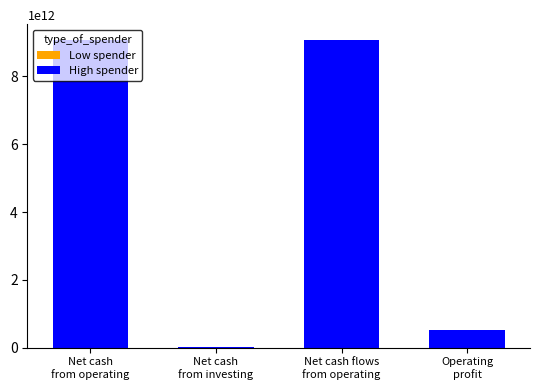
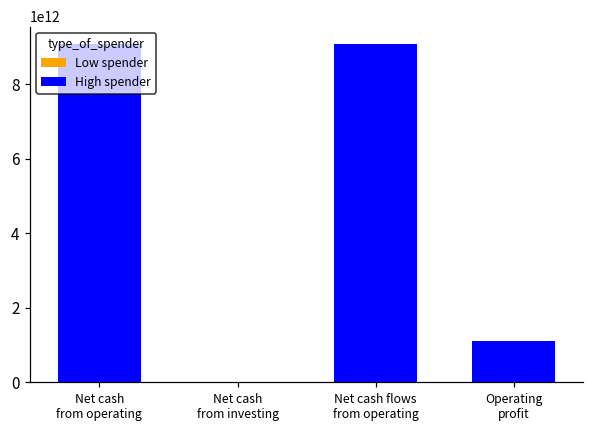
High spender, Operating profit: 500000000000 -> 1100000000000
